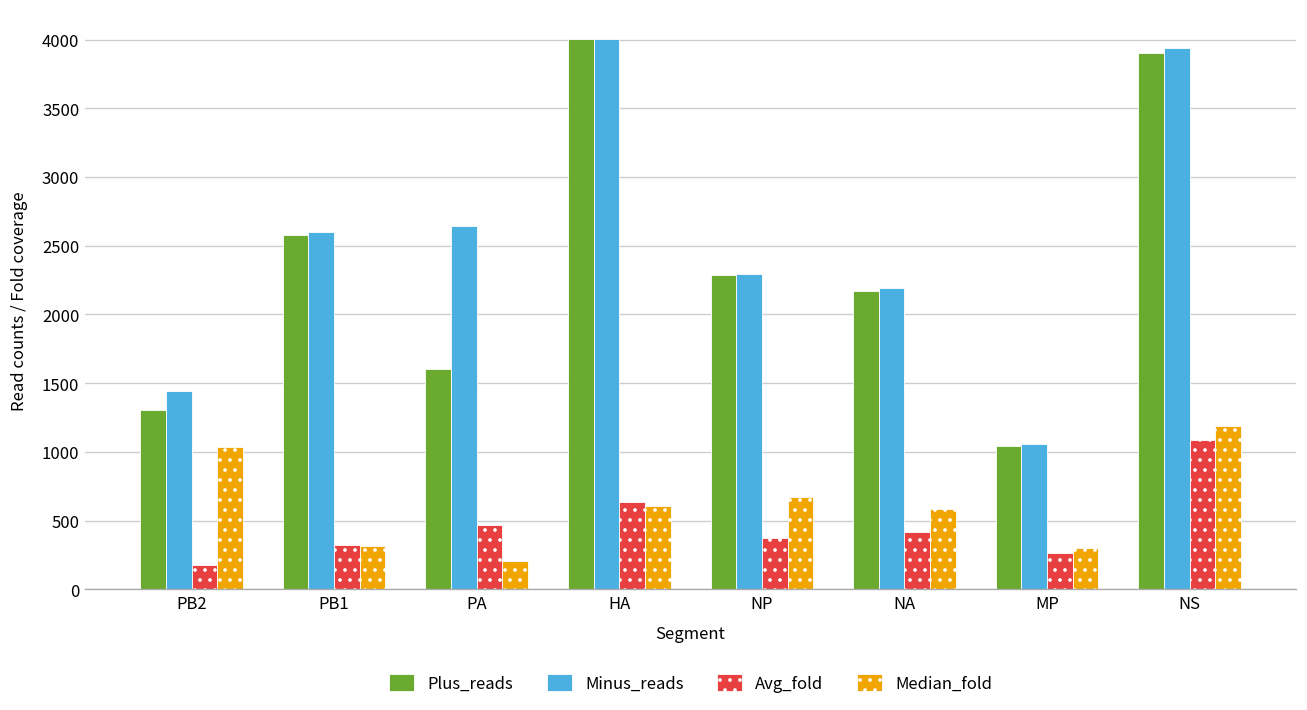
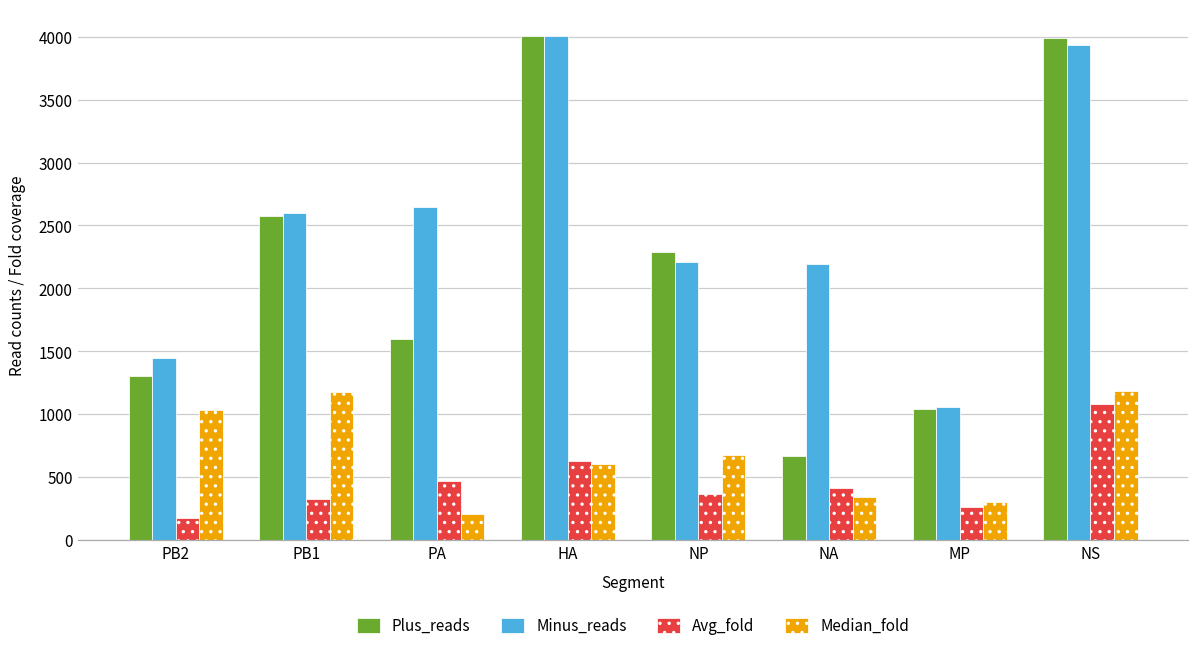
Median_fold, PB1: 320 -> 1180
Minus_reads, NP: 2300 -> 2210
Plus_reads, NA: 2170 -> 670
Median_fold, NA: 580 -> 340
Plus_reads, NS: 3900 -> 3990
